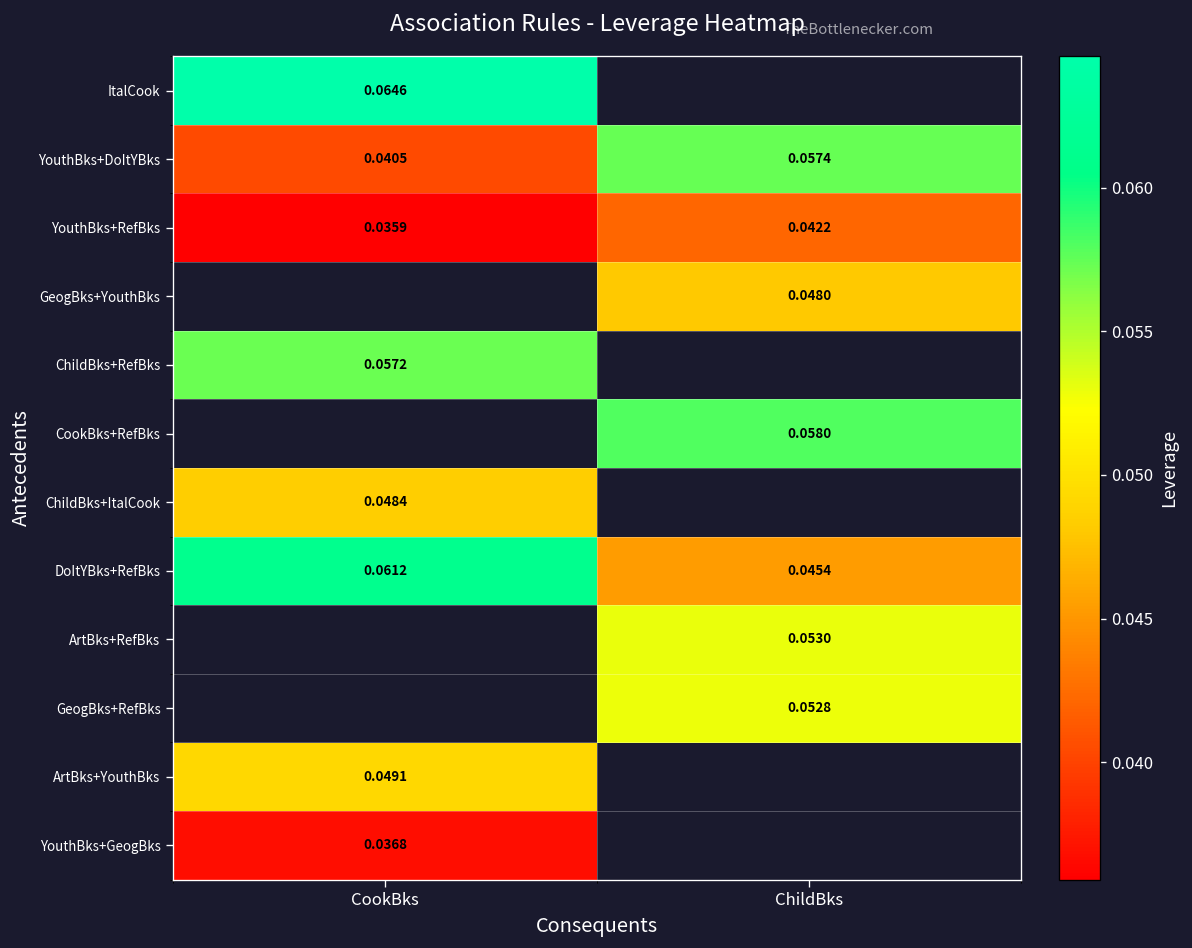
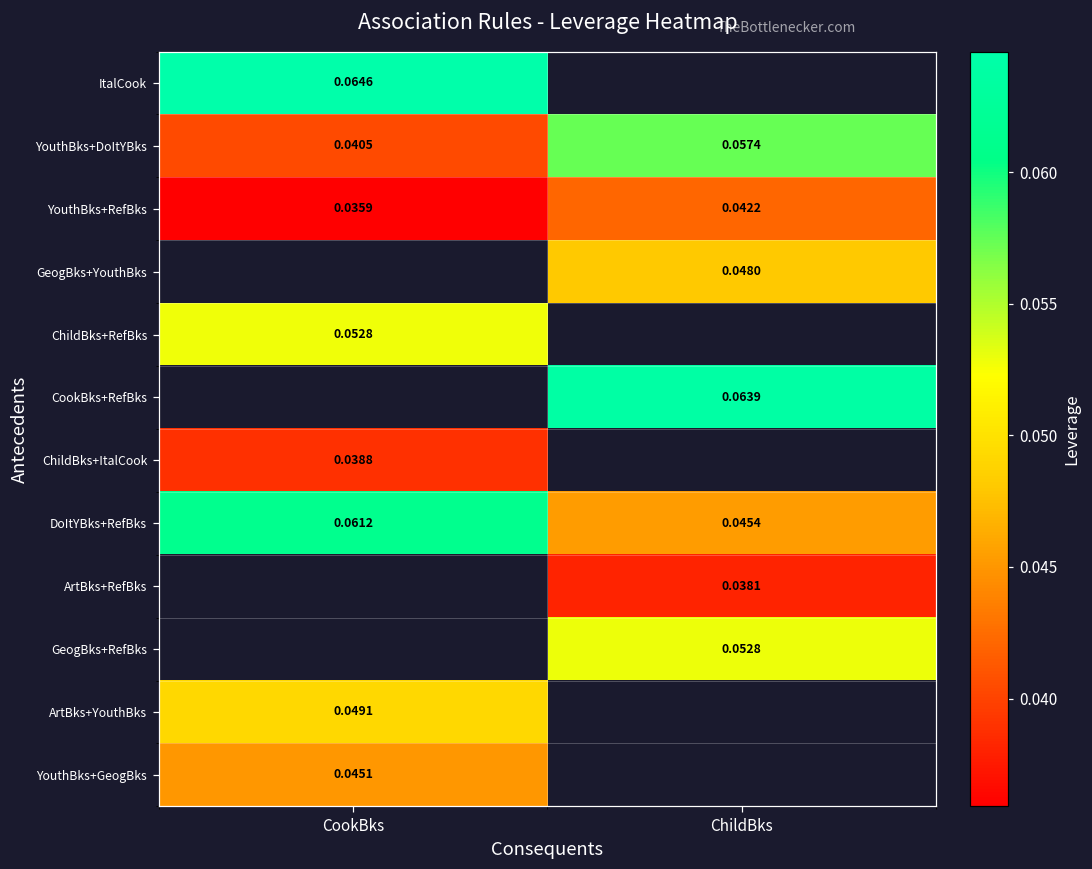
ChildBks+RefBks, CookBks: 0.0572 -> 0.0528
CookBks+RefBks, ChildBks: 0.0580 -> 0.0639
ChildBks+ItalCook, CookBks: 0.0484 -> 0.0388
ArtBks+RefBks, ChildBks: 0.0530 -> 0.0381
YouthBks+GeogBks, CookBks: 0.0368 -> 0.0451
